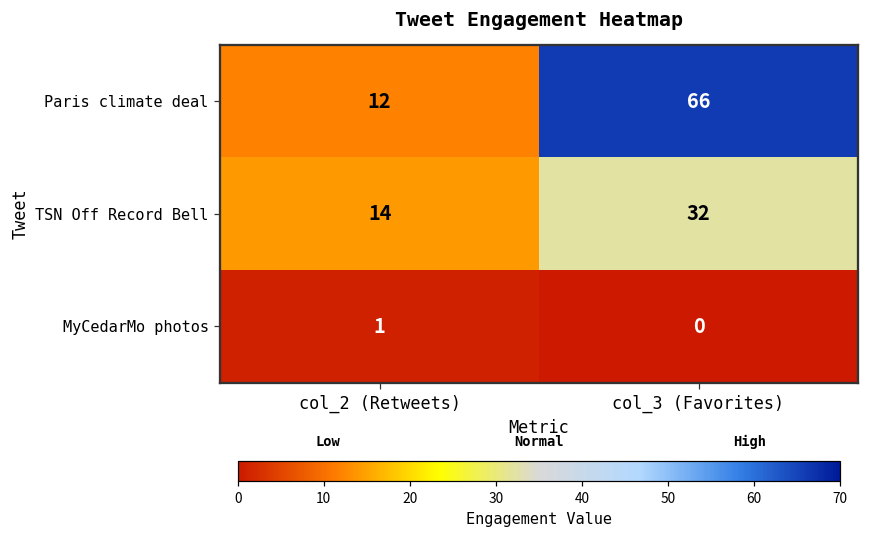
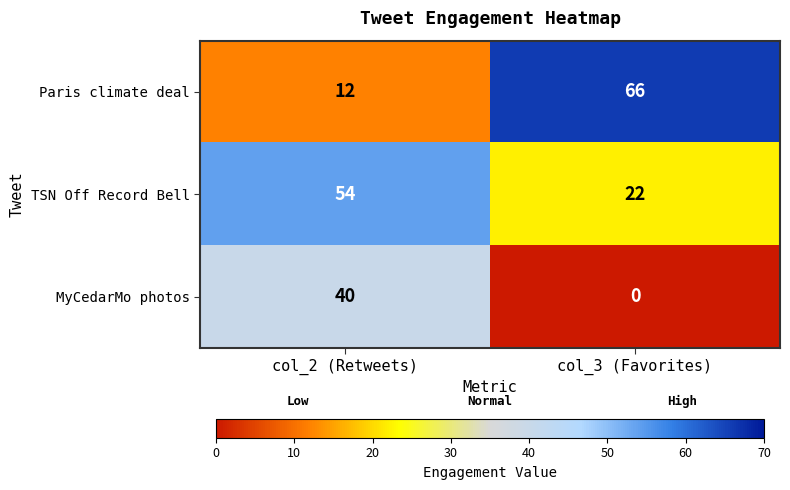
TSN Off Record Bell, col_2 (Retweets): 14 -> 54
TSN Off Record Bell, col_3 (Favorites): 32 -> 22
MyCedarMo photos, col_2 (Retweets): 1 -> 40
